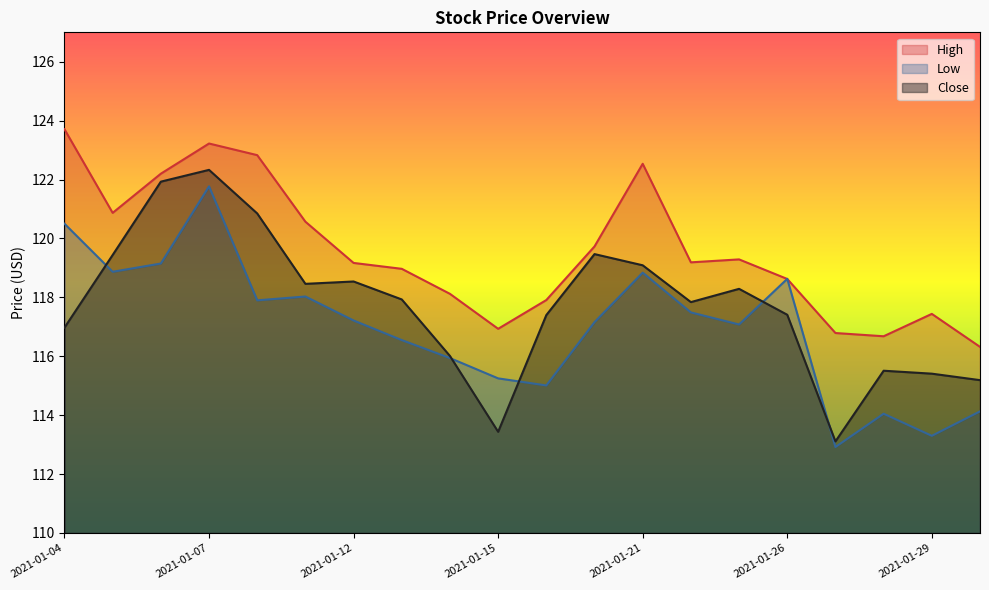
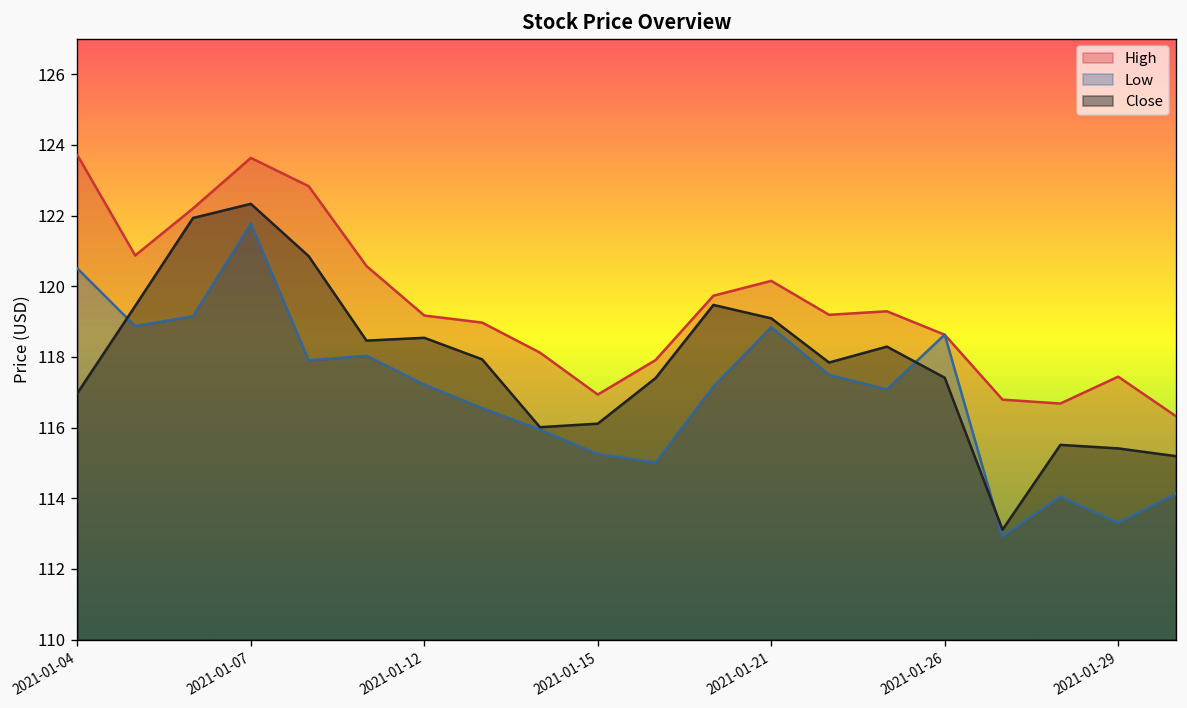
High, 2021-01-07: 123.2 -> 123.6
Close, 2021-01-15: 113.4 -> 116.1
High, 2021-01-21: 122.5 -> 120.2
